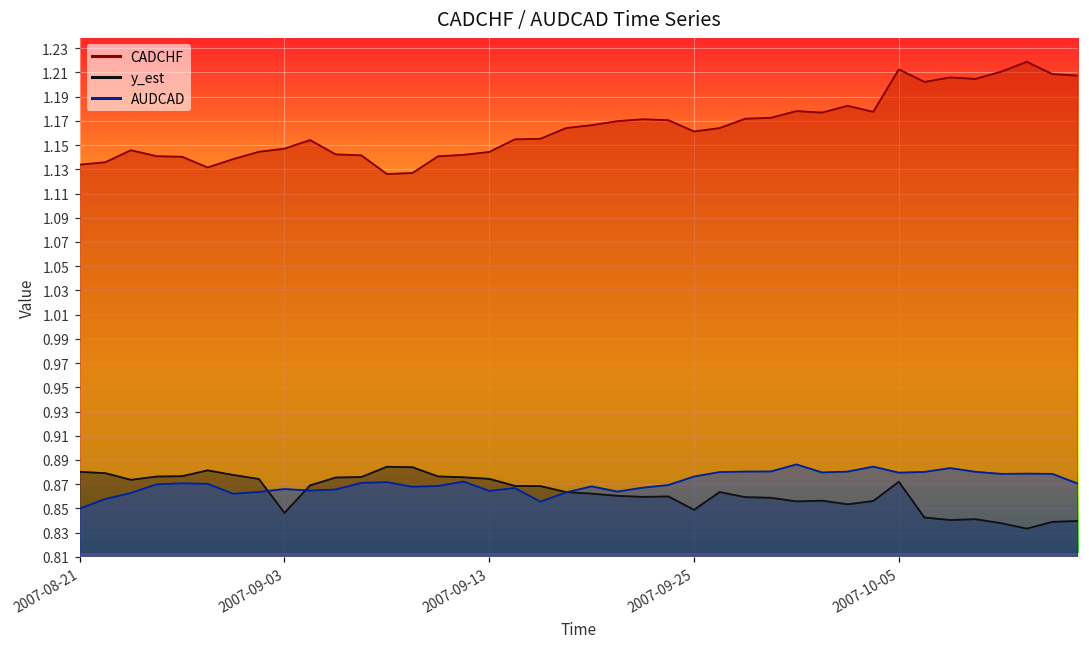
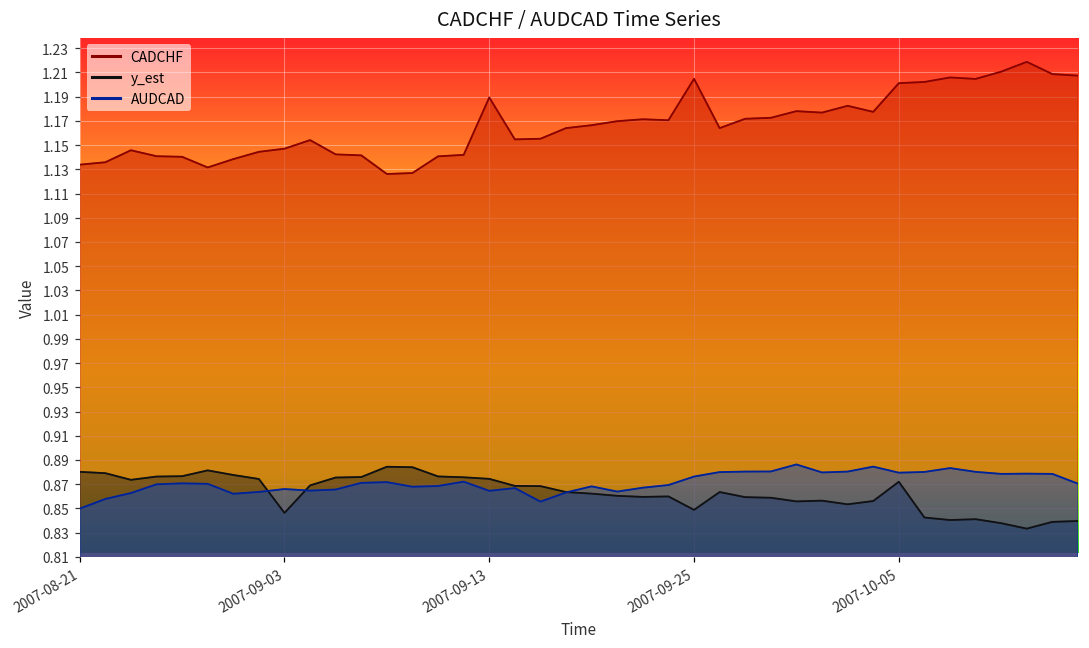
CADCHF, 2007-09-13: 1.144 -> 1.189
CADCHF, 2007-09-25: 1.161 -> 1.205
CADCHF, 2007-10-05: 1.213 -> 1.201
